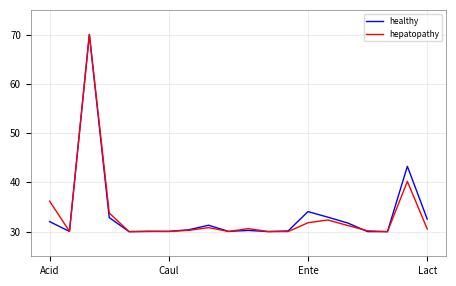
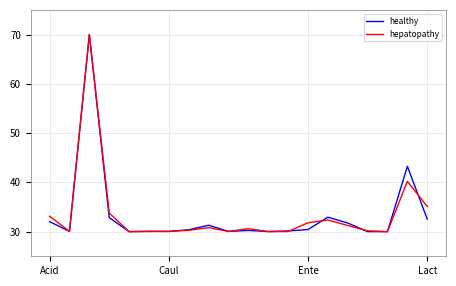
hepatopathy, Acid: 36 -> 33
healthy, Ente: 34 -> 30
hepatopathy, Lact: 31 -> 35
